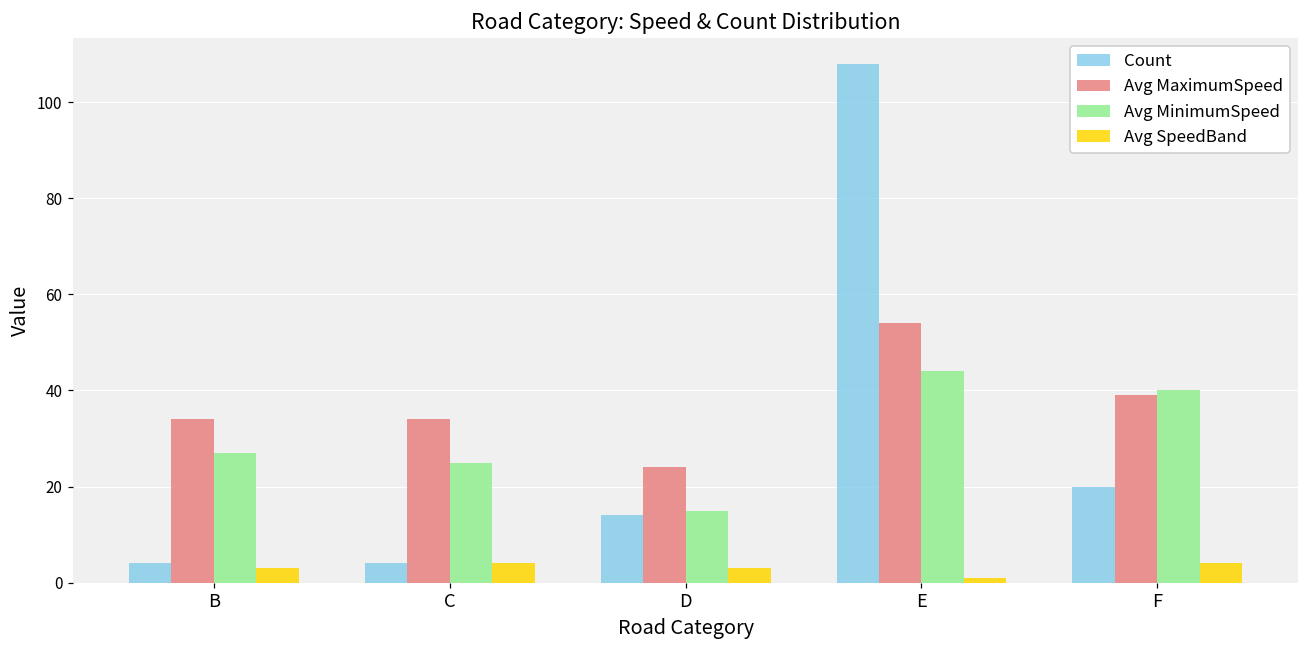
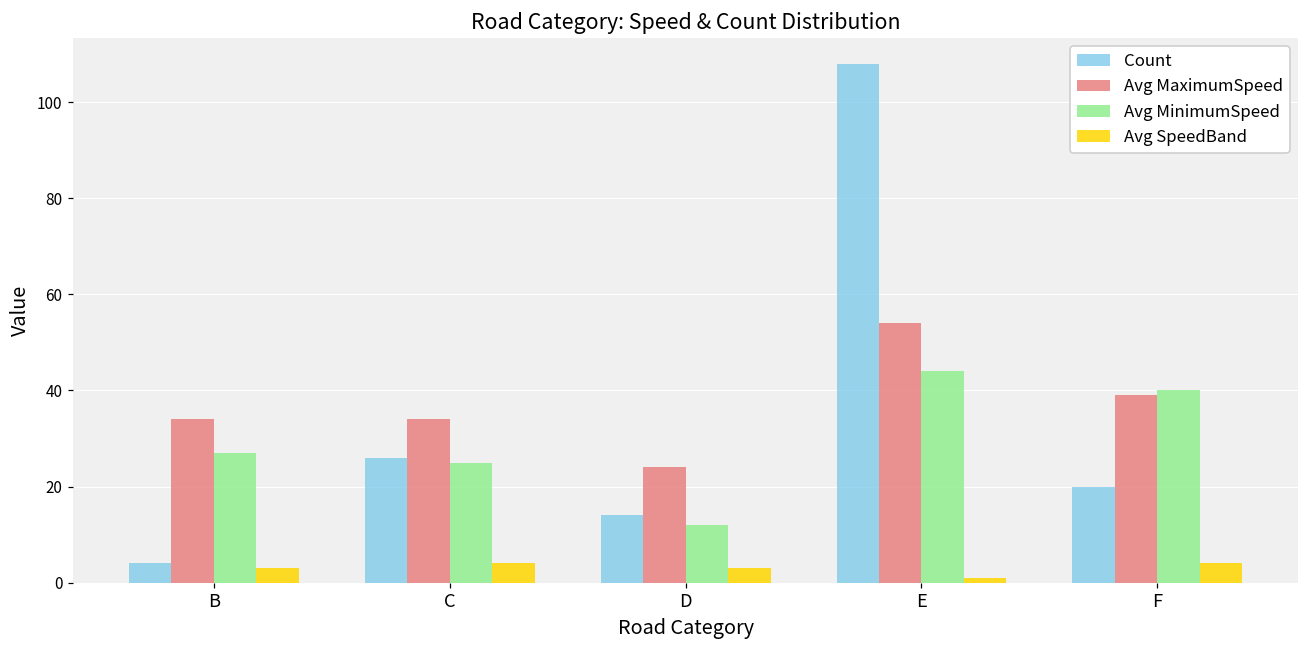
Count, C: 4 -> 26
Avg MinimumSpeed, D: 15 -> 12
